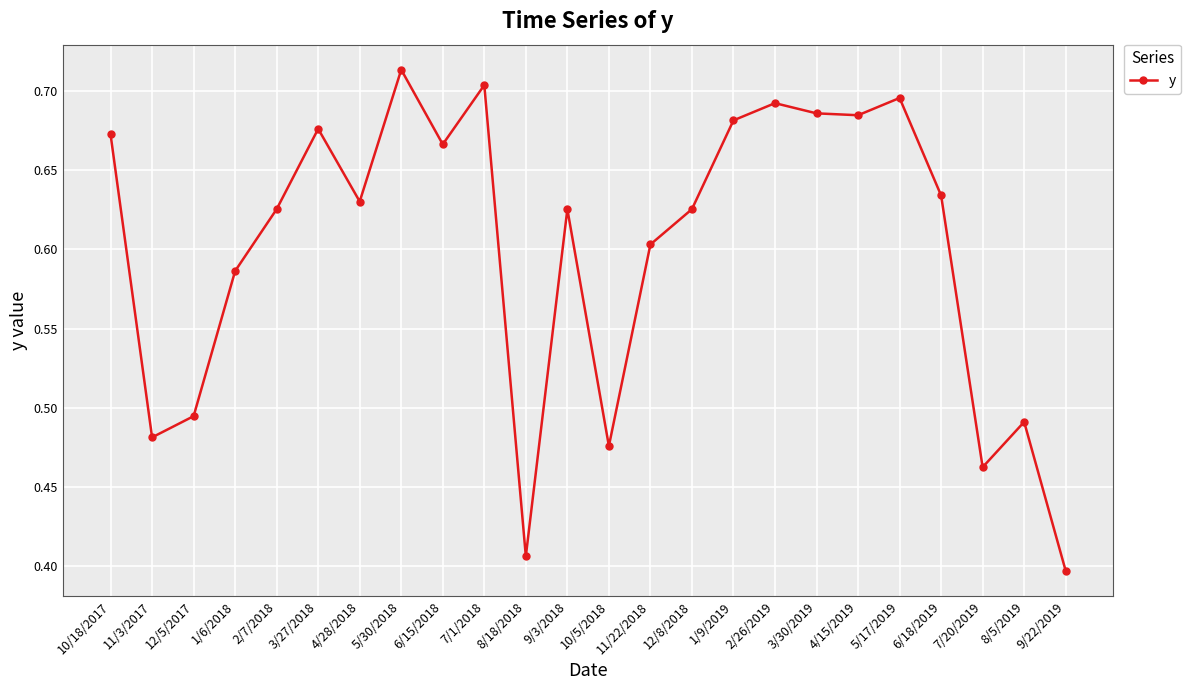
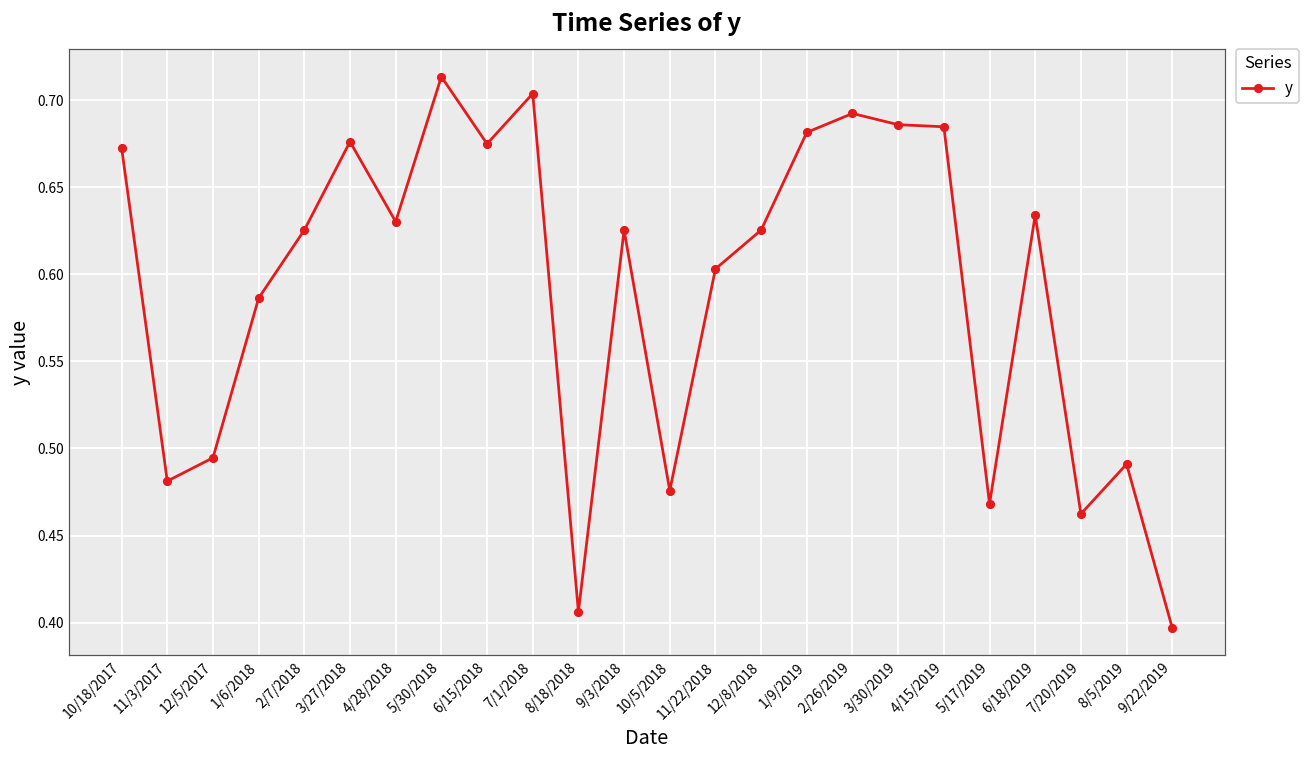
6/15/2018: 0.666 -> 0.675
5/17/2019: 0.696 -> 0.468
